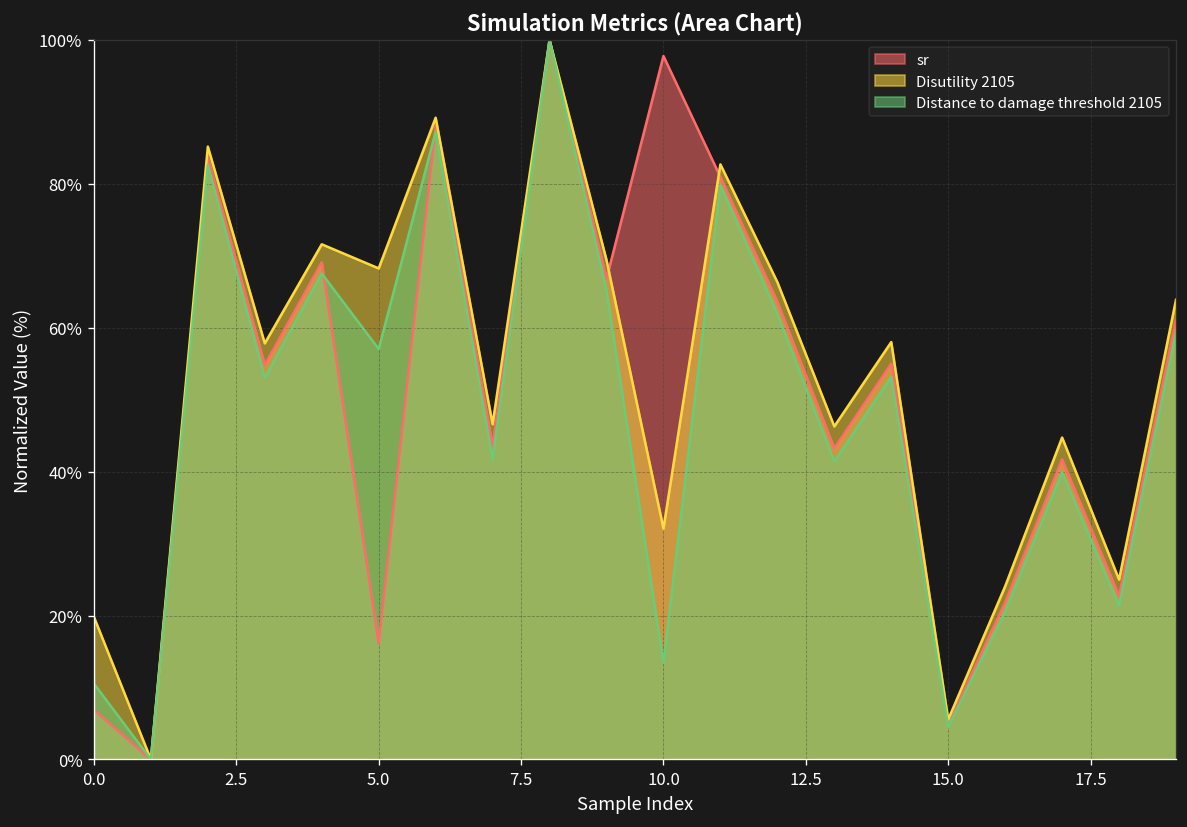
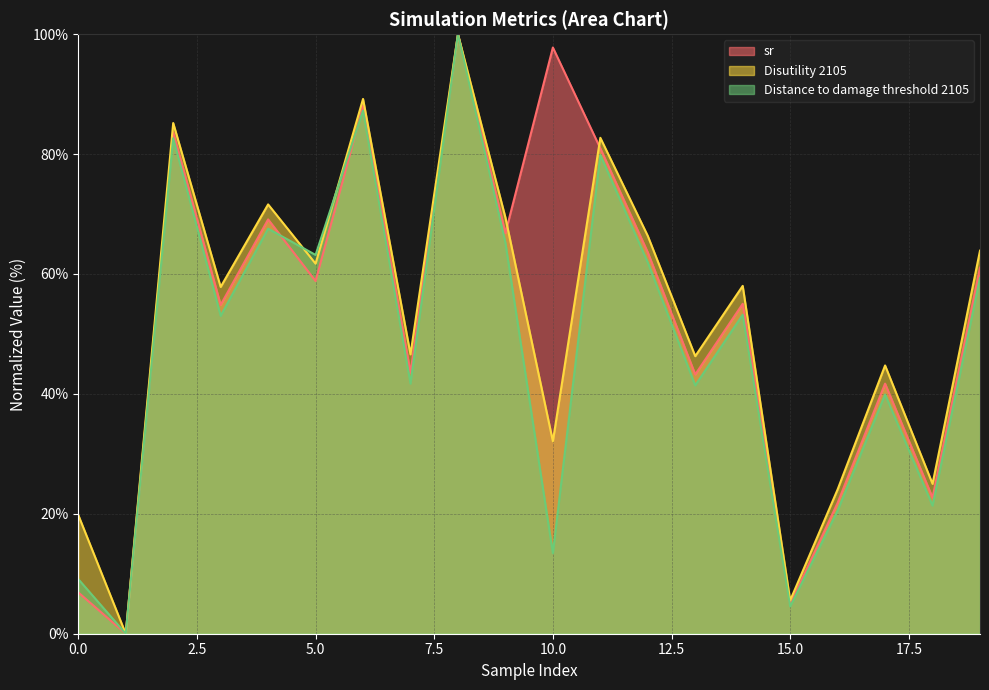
Distance to damage threshold 2105, 0.0: 11% -> 9%
sr, 5.0: 16% -> 59%
Disutility 2105, 5.0: 68% -> 62%
Distance to damage threshold 2105, 5.0: 57% -> 63%
